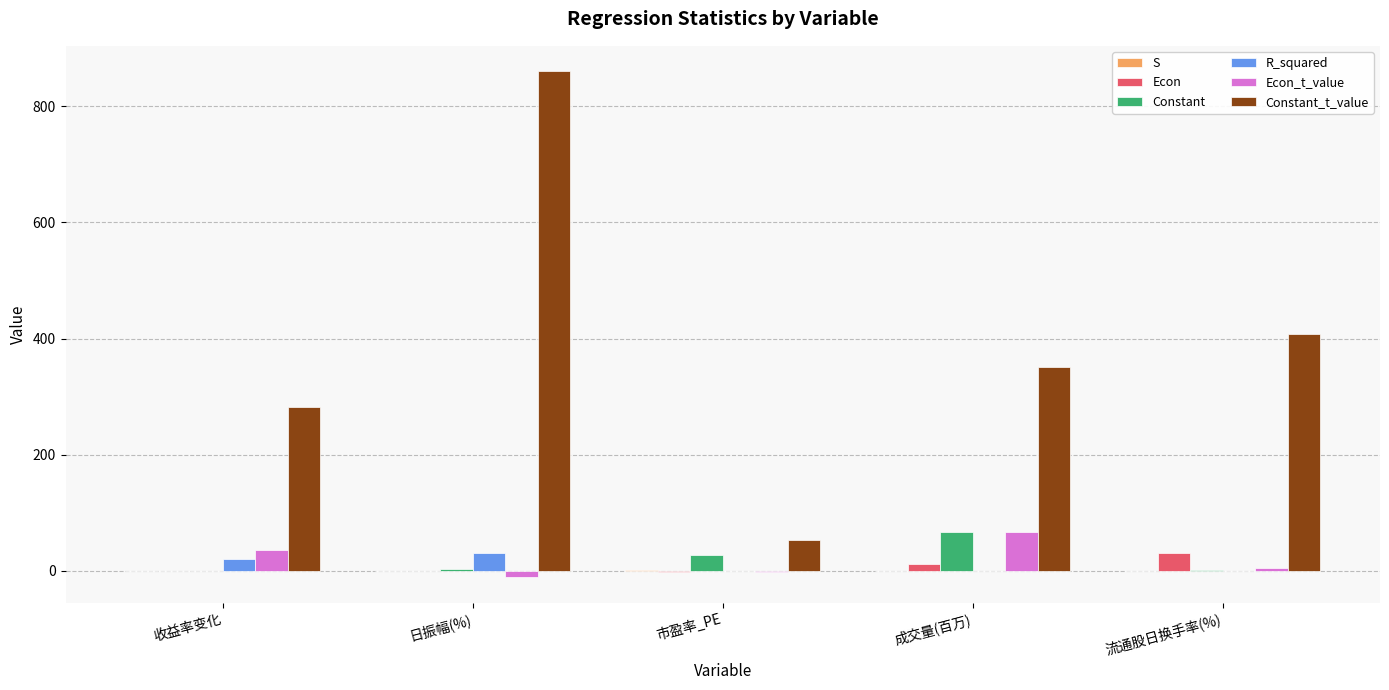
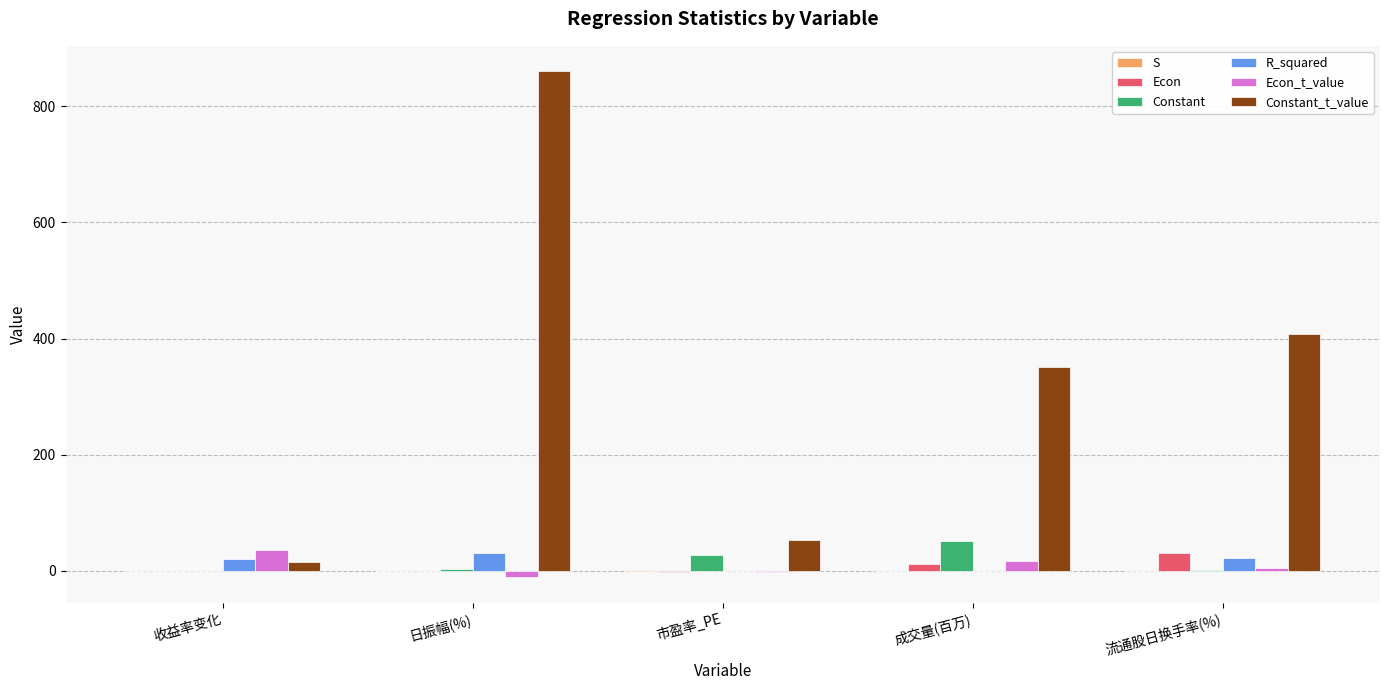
Constant_t_value, 收益率变化: 280 -> 20
Constant, 成交量(百万): 70 -> 50
Econ_t_value, 成交量(百万): 70 -> 20
R_squared, 流通股日换手率(%): 0 -> 20
